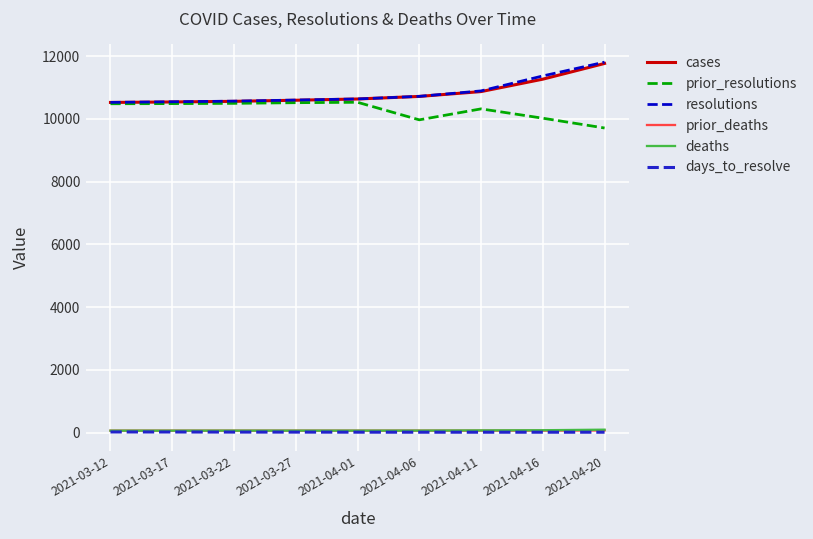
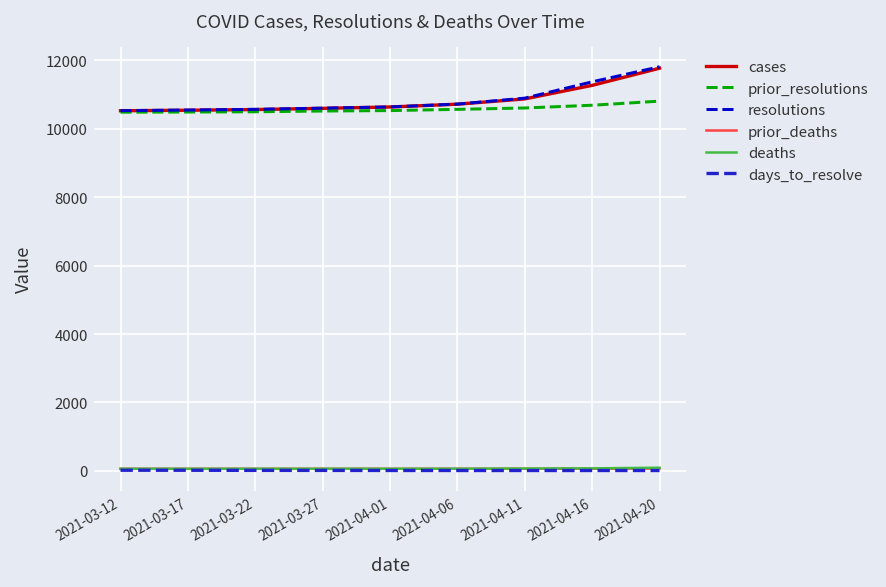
prior_resolutions, 2021-04-06: 10000 -> 10600
prior_resolutions, 2021-04-11: 10300 -> 10600
prior_resolutions, 2021-04-16: 10000 -> 10700
prior_resolutions, 2021-04-20: 9700 -> 10800
